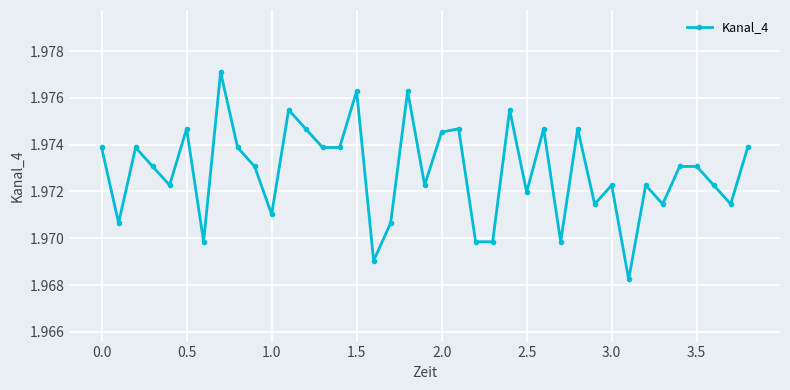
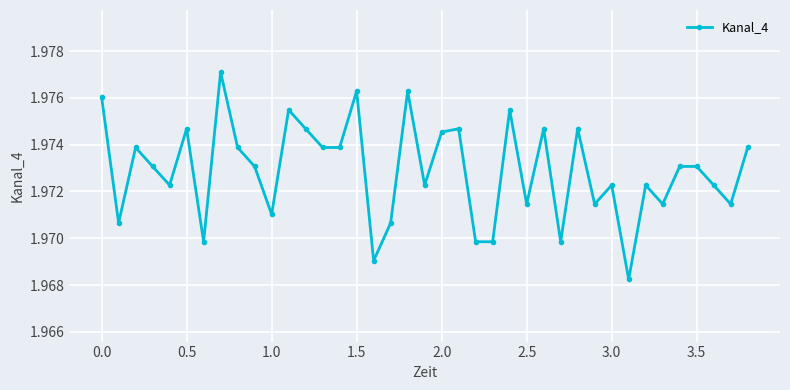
0.0: 1.9739 -> 1.9760
2.5: 1.9720 -> 1.9715
